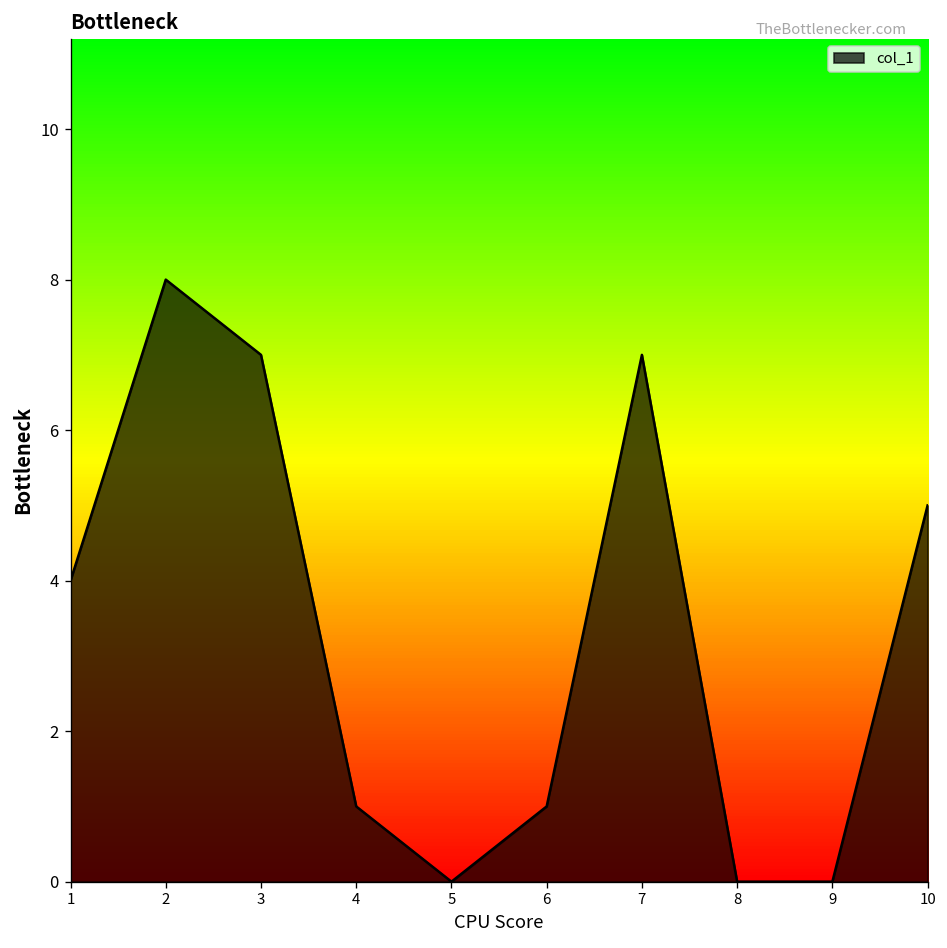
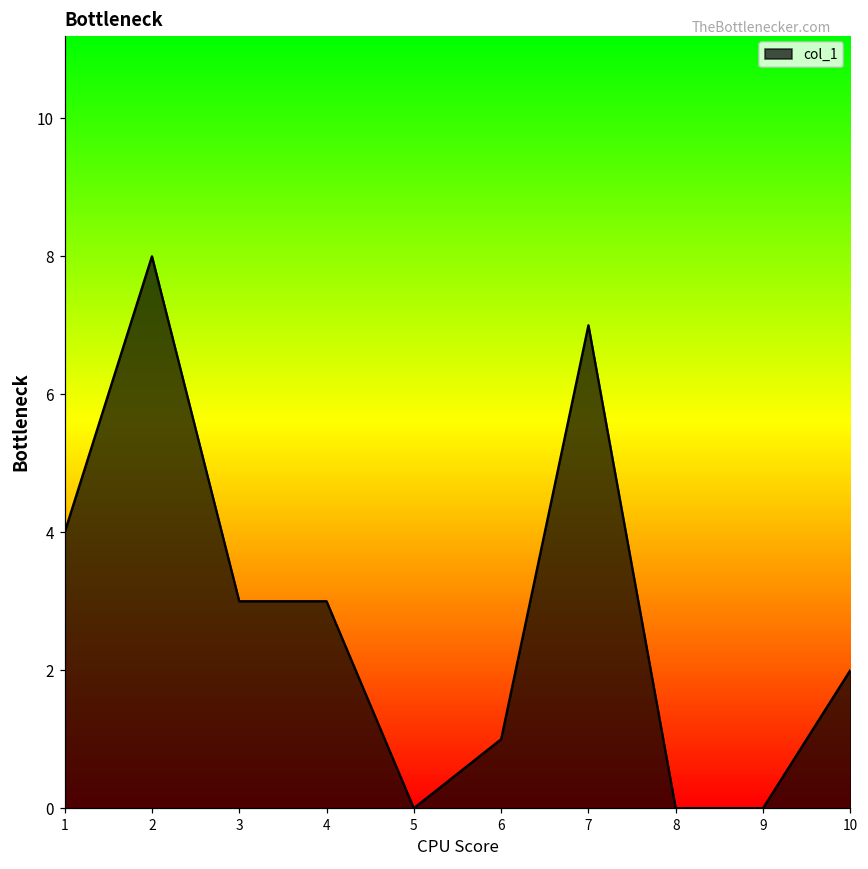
3: 7 -> 3
4: 1 -> 3
10: 5 -> 2
